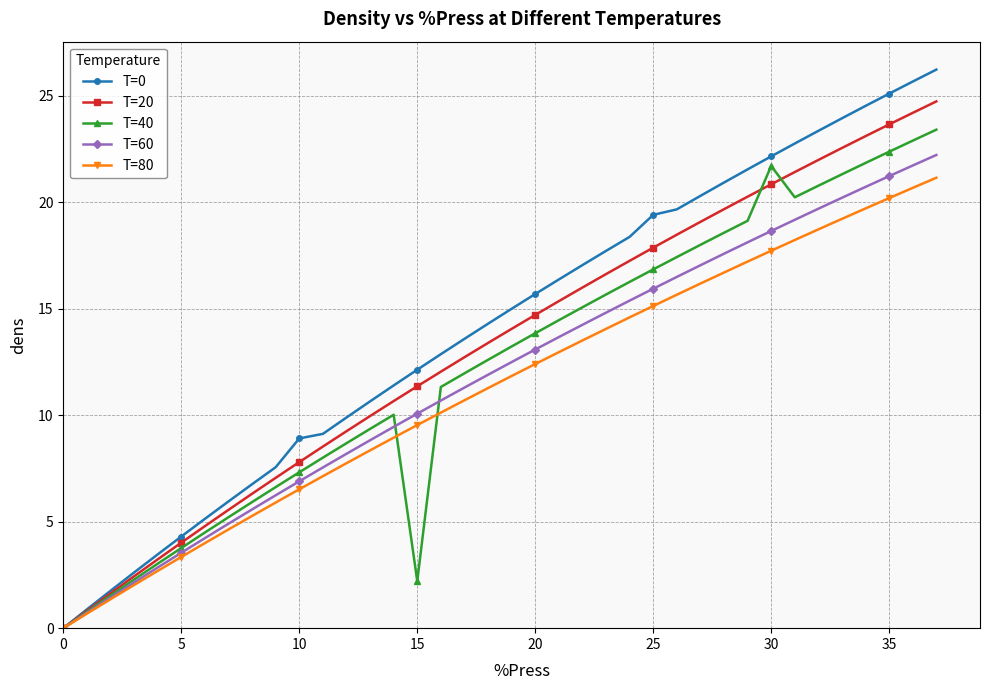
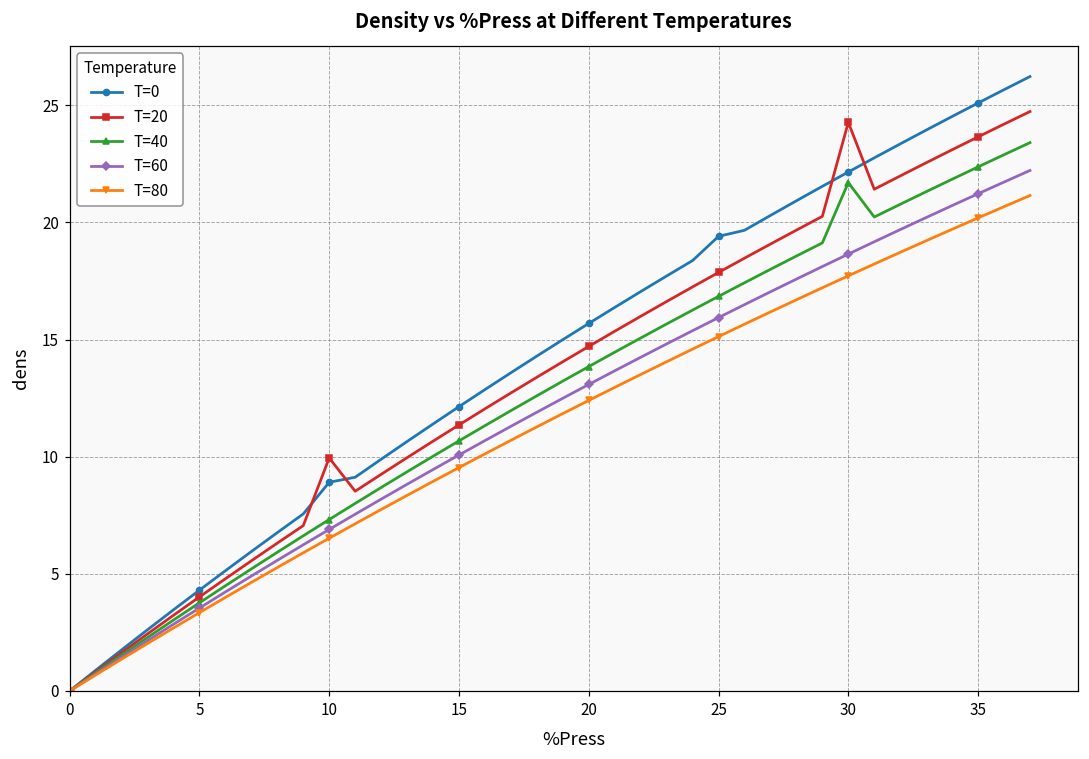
T=20, 10: 7.8 -> 9.9
T=40, 15: 2.2 -> 10.7
T=20, 30: 20.8 -> 24.3
